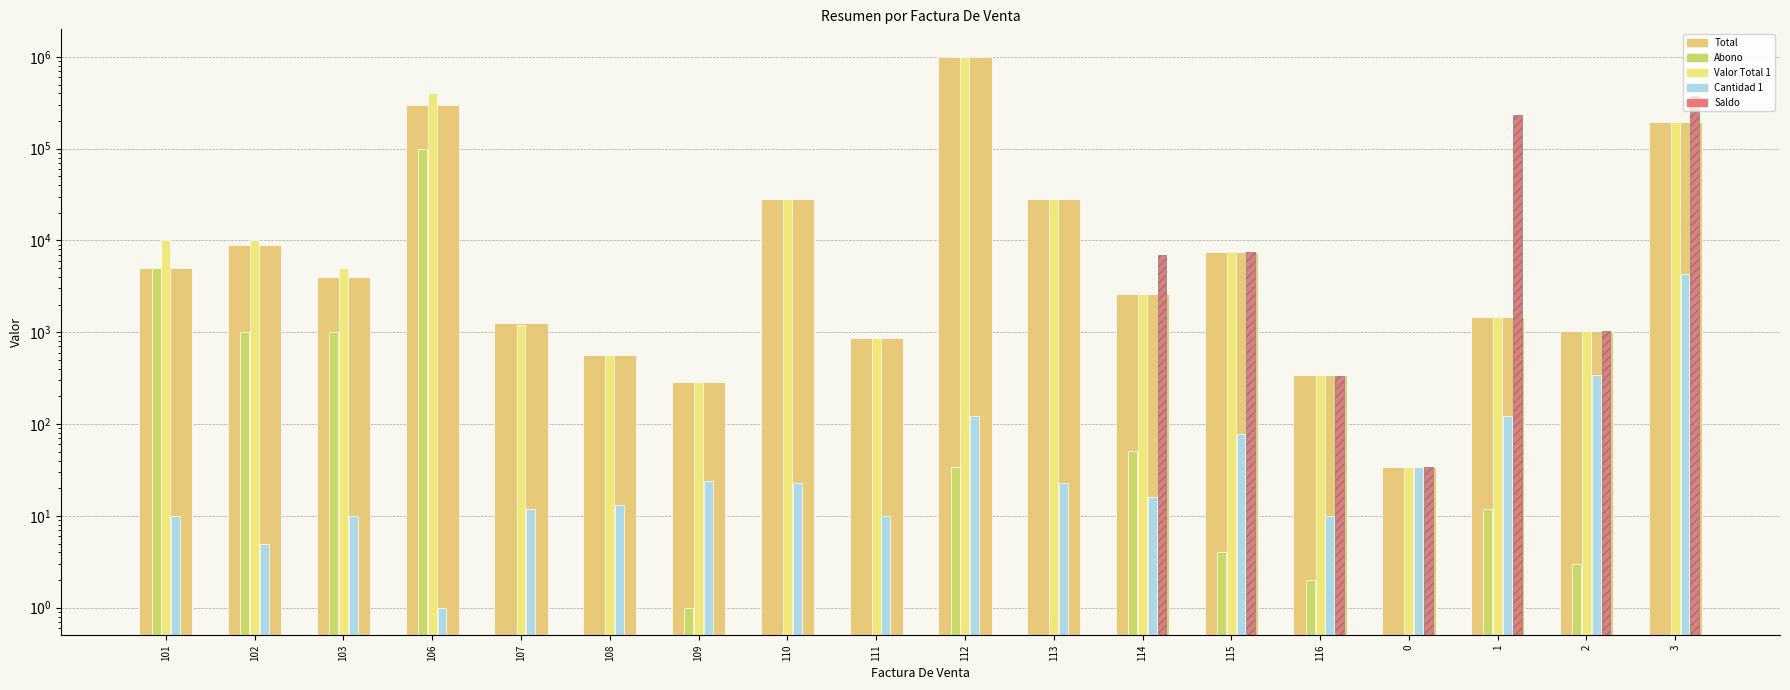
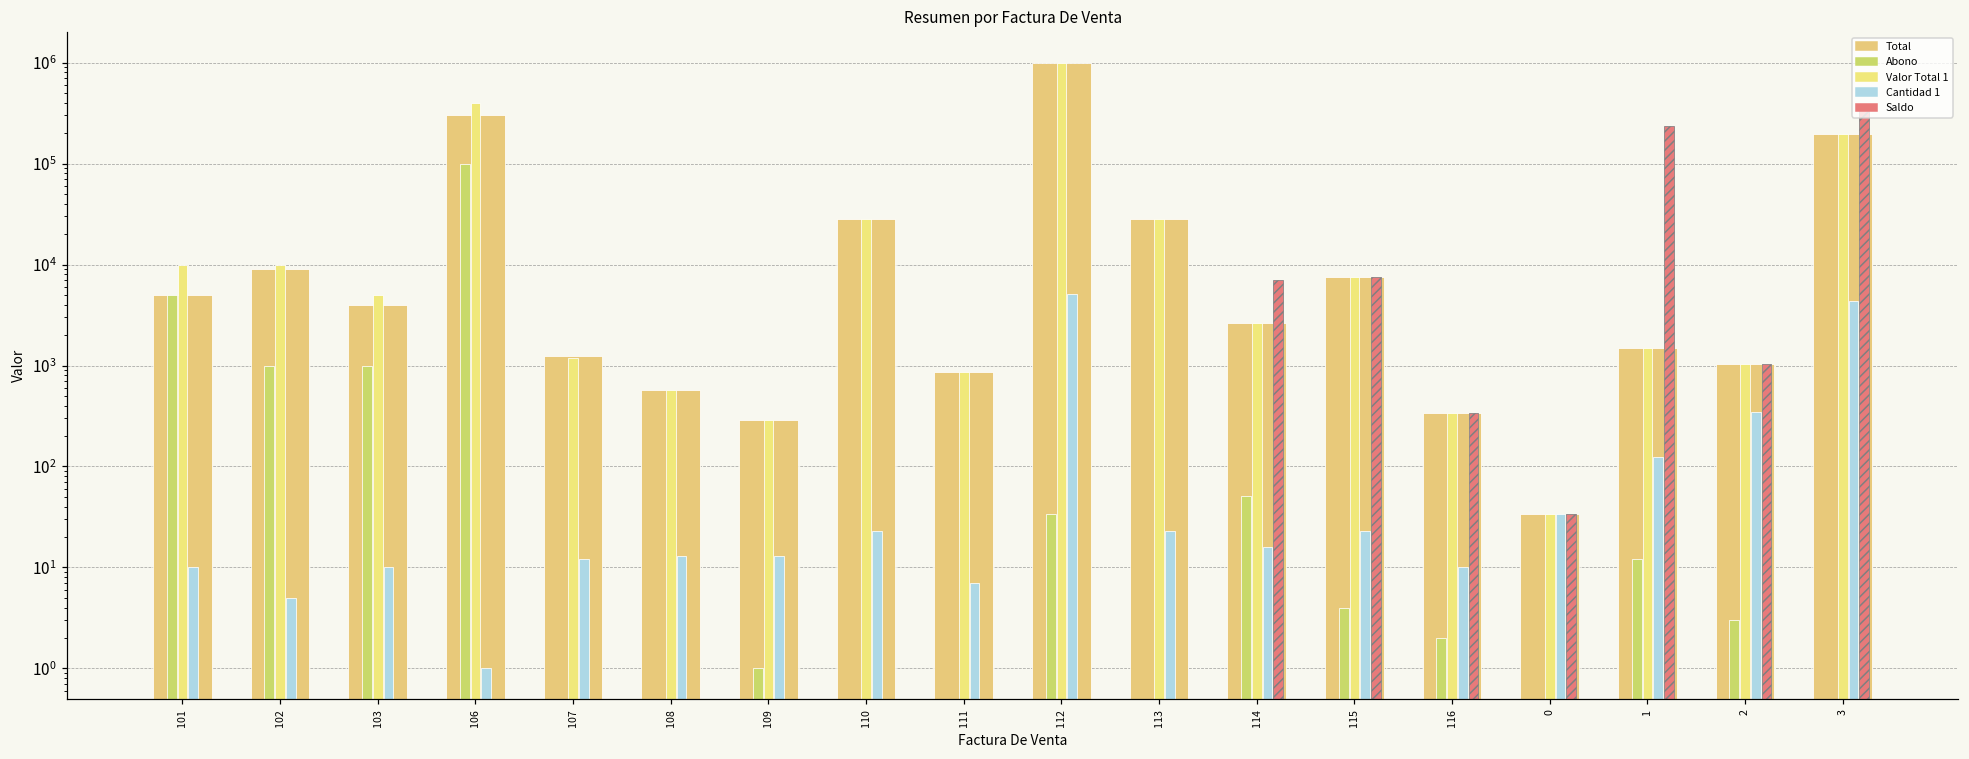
Cantidad 1, 109: 24 -> 13
Cantidad 1, 111: 10 -> 7
Cantidad 1, 112: 120 -> 5000
Cantidad 1, 115: 80 -> 23
